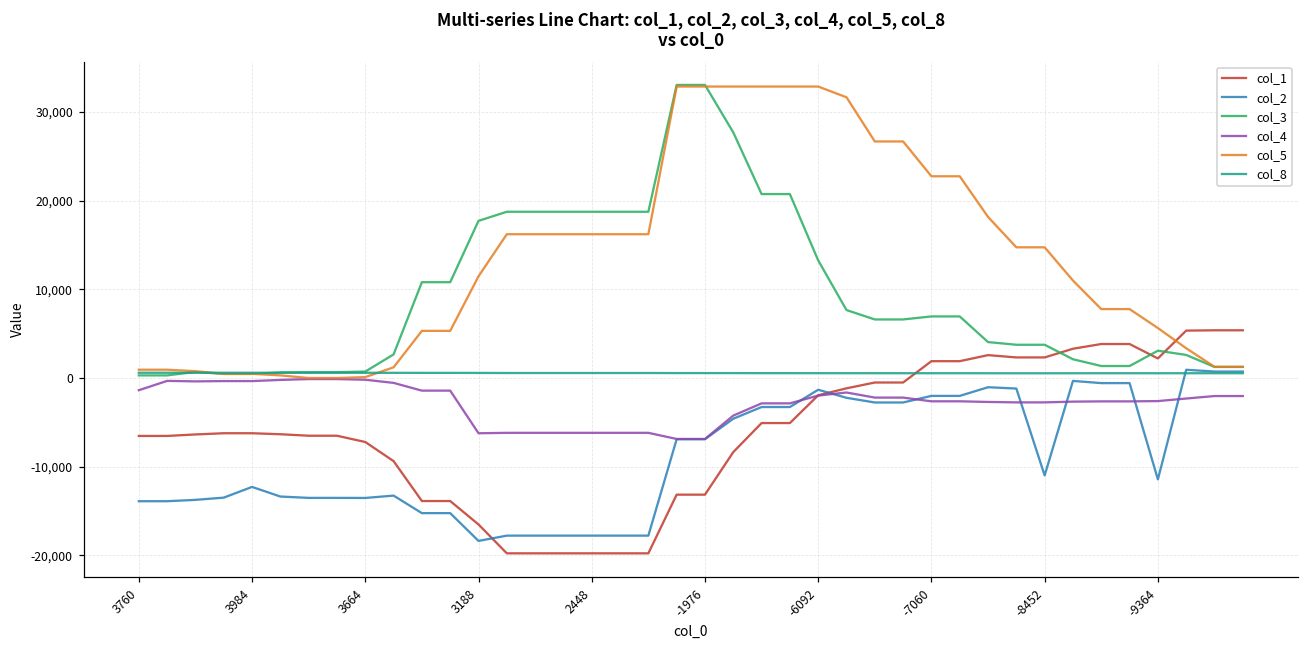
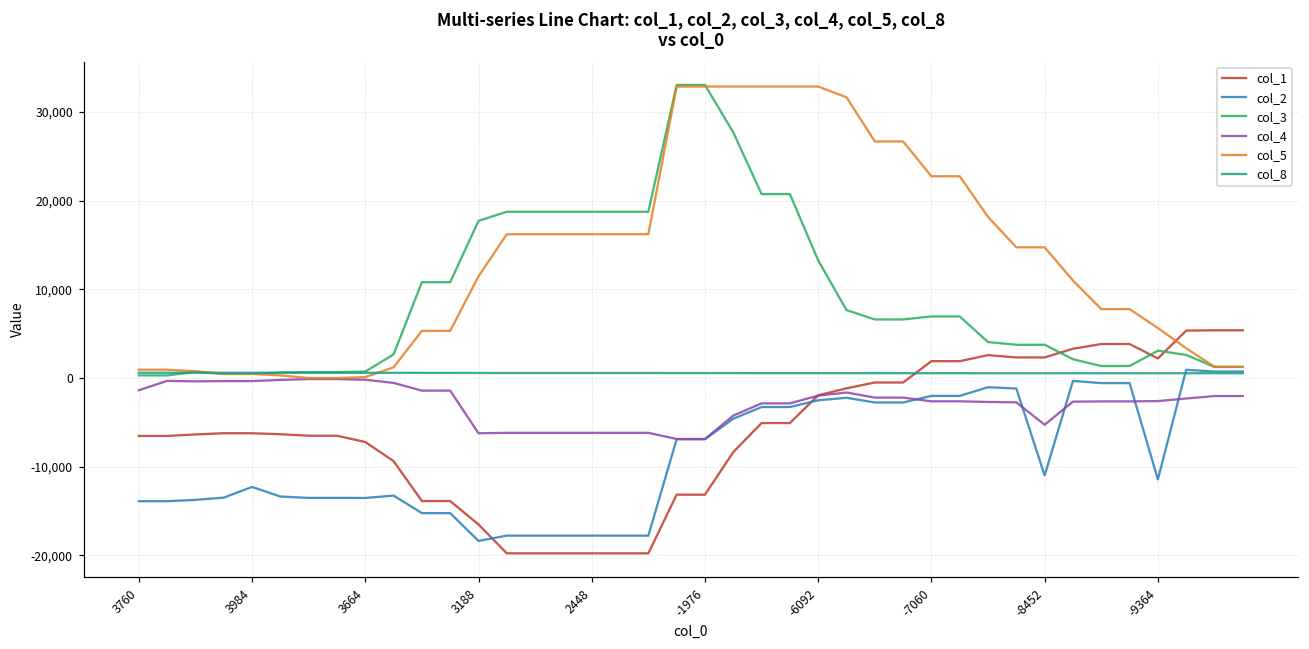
col_2, -6092: -1,000 -> -3,000
col_4, -8452: -3,000 -> -5,000
